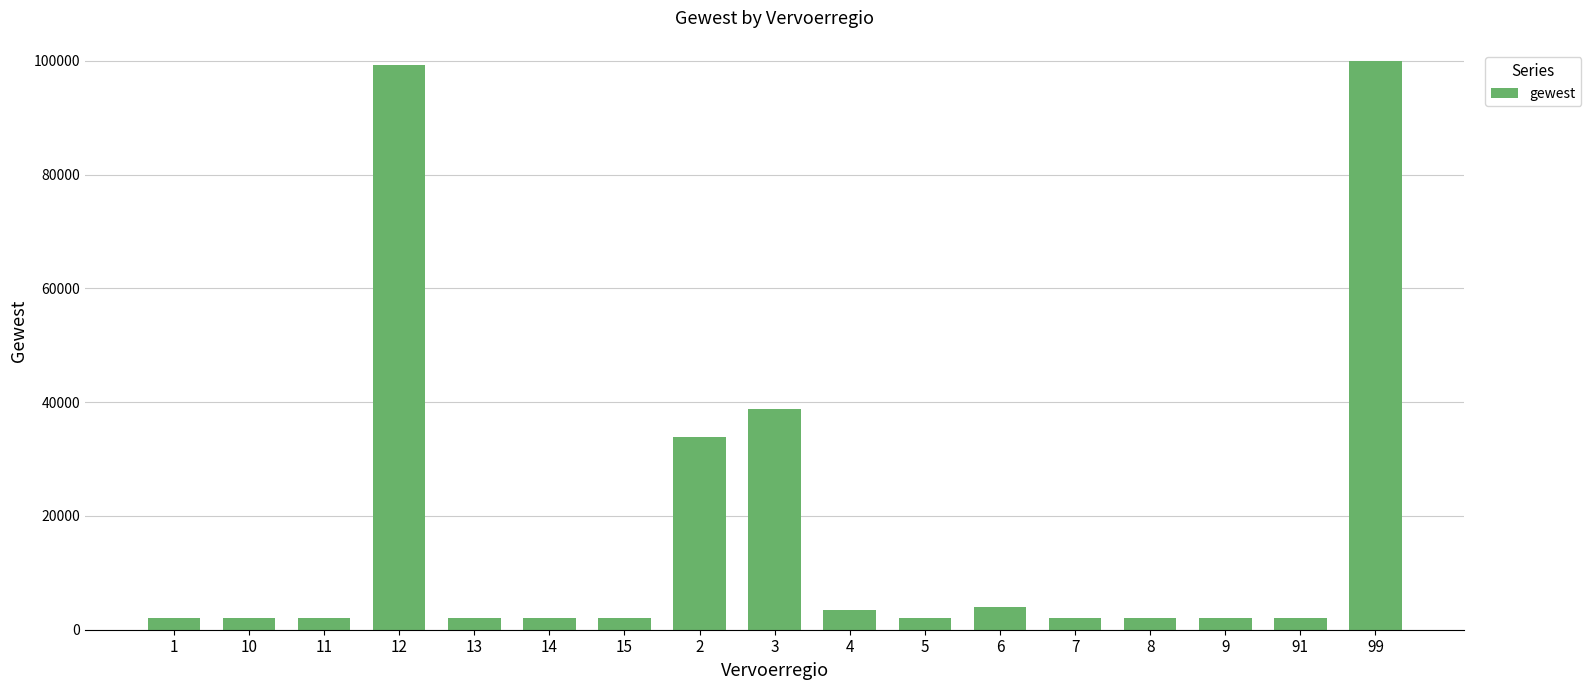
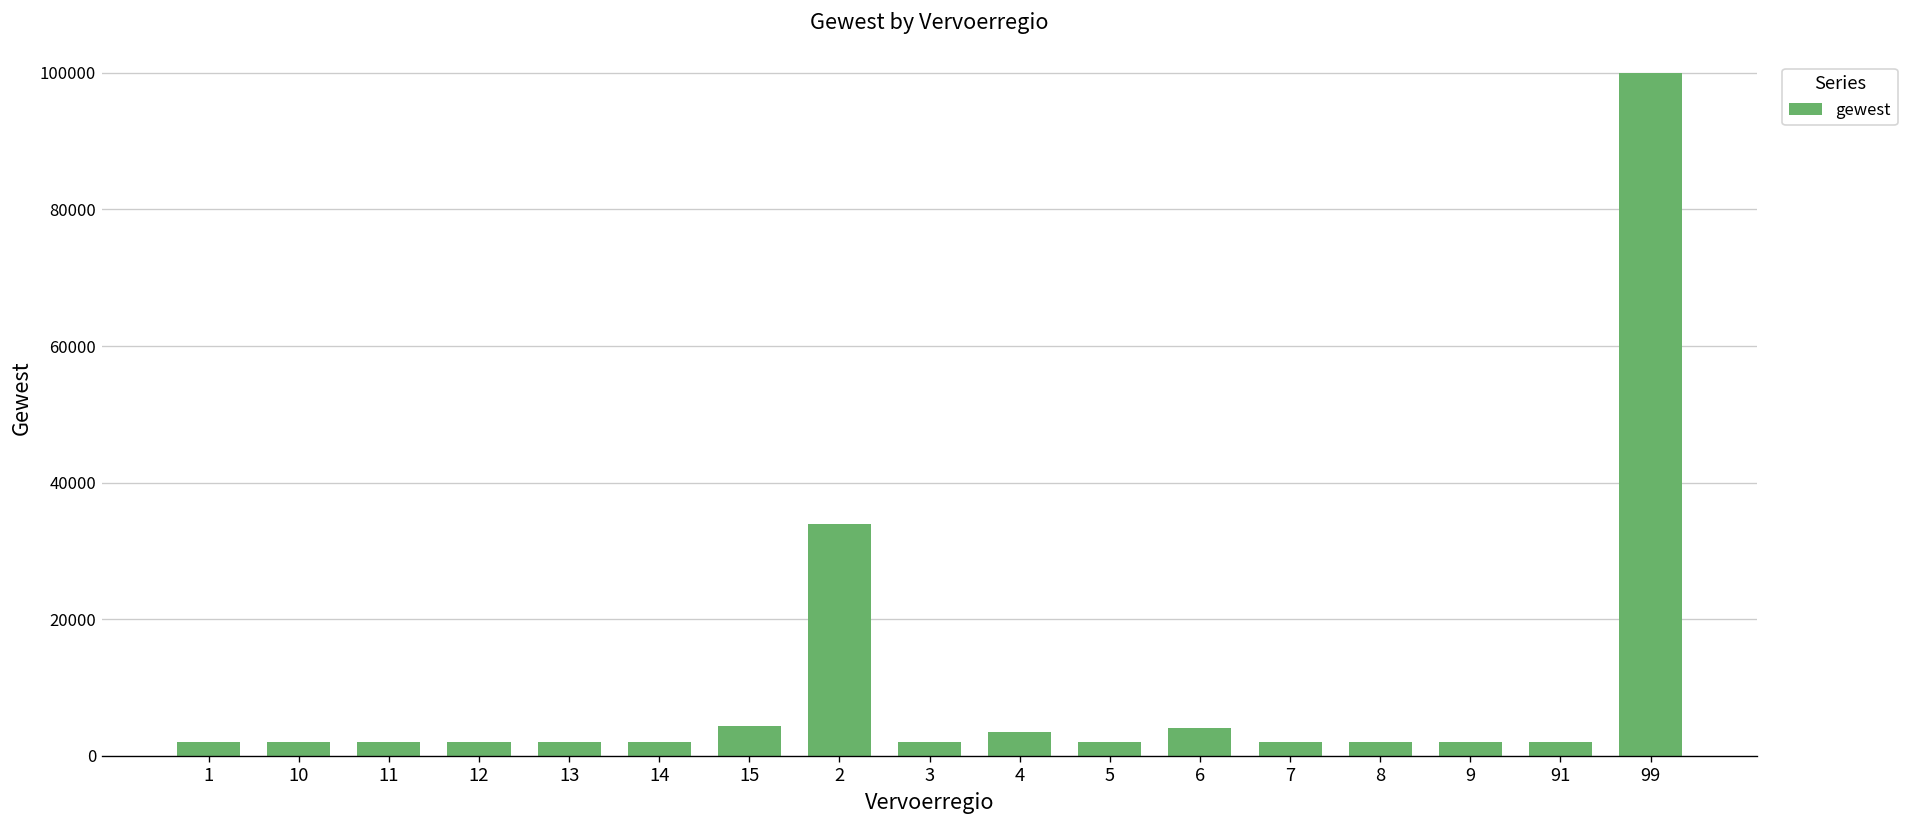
12: 99000 -> 2000
15: 2000 -> 4000
3: 39000 -> 2000
